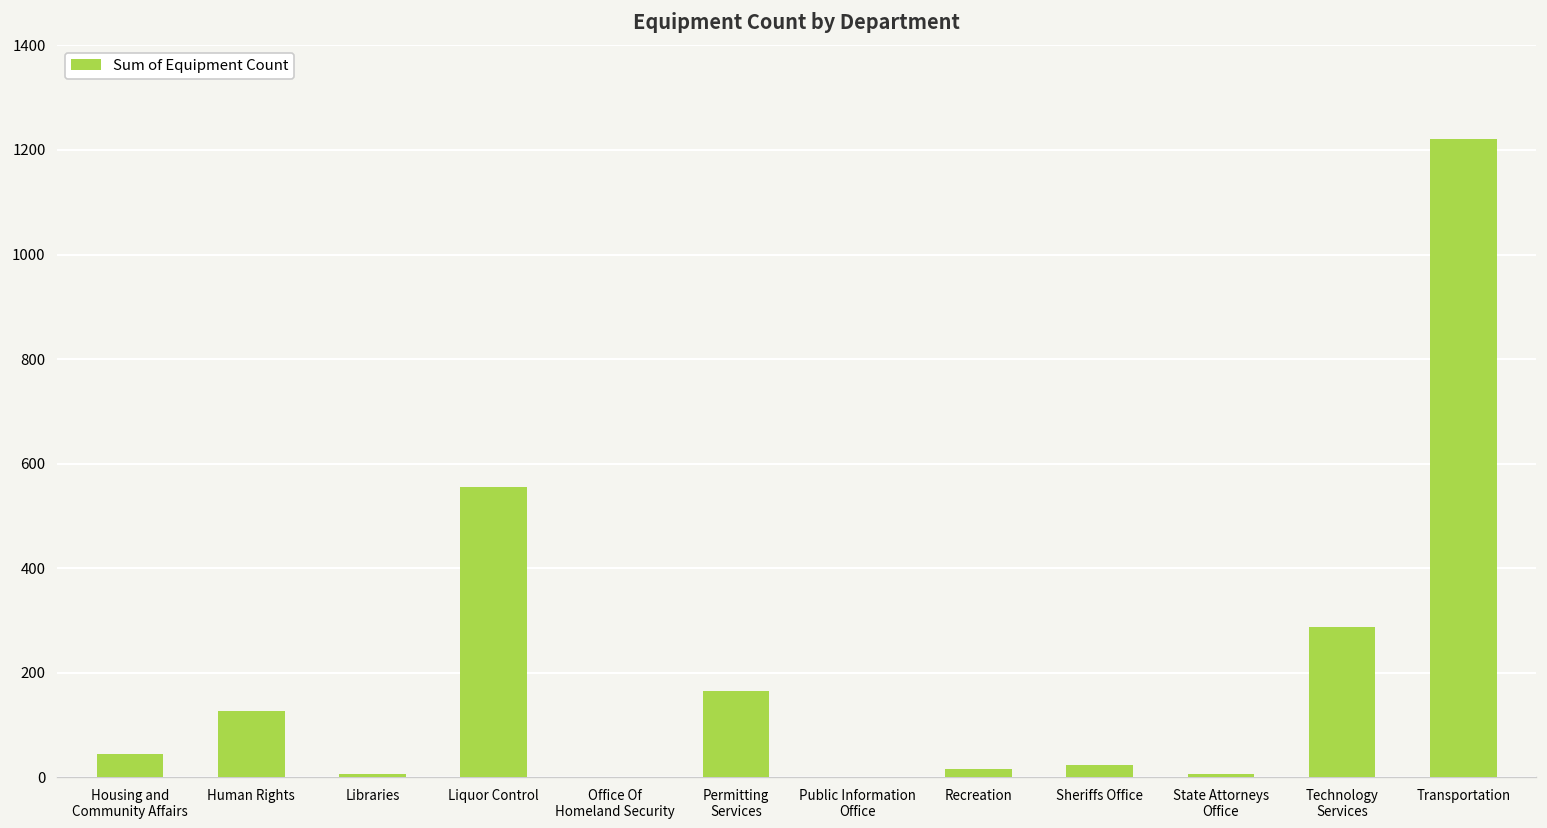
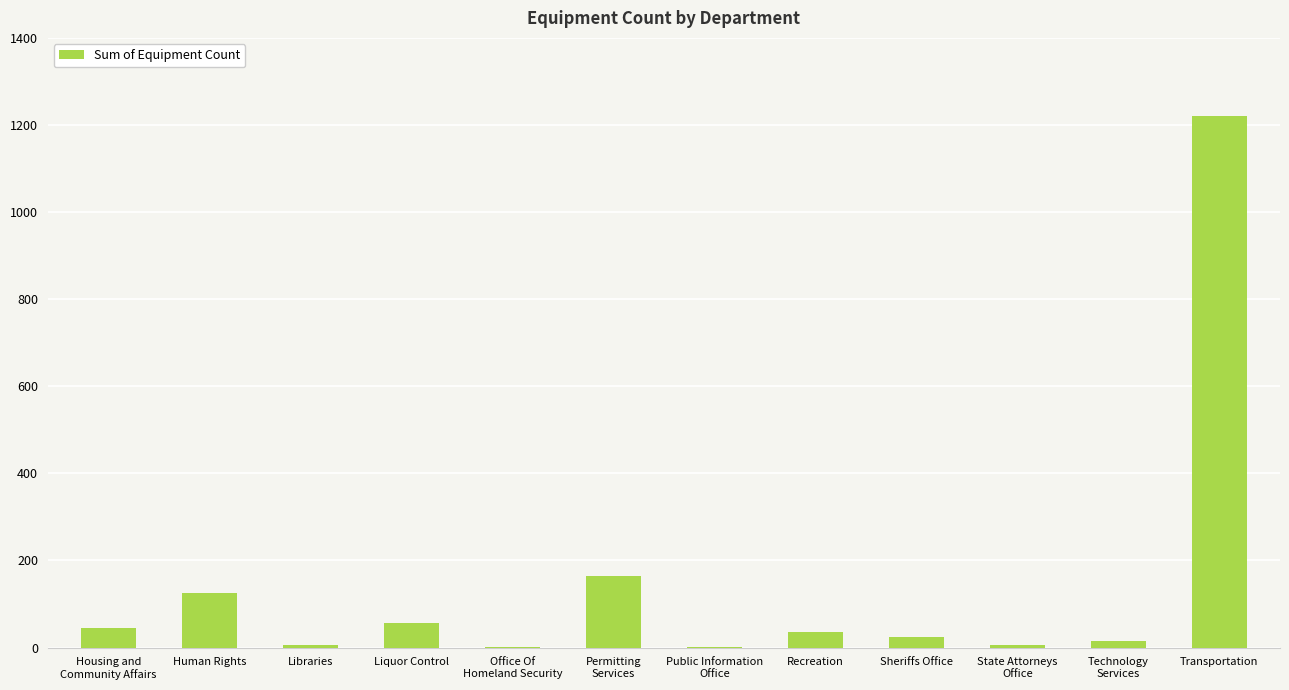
Liquor Control: 560 -> 60
Recreation: 20 -> 40
Technology Services: 290 -> 20
